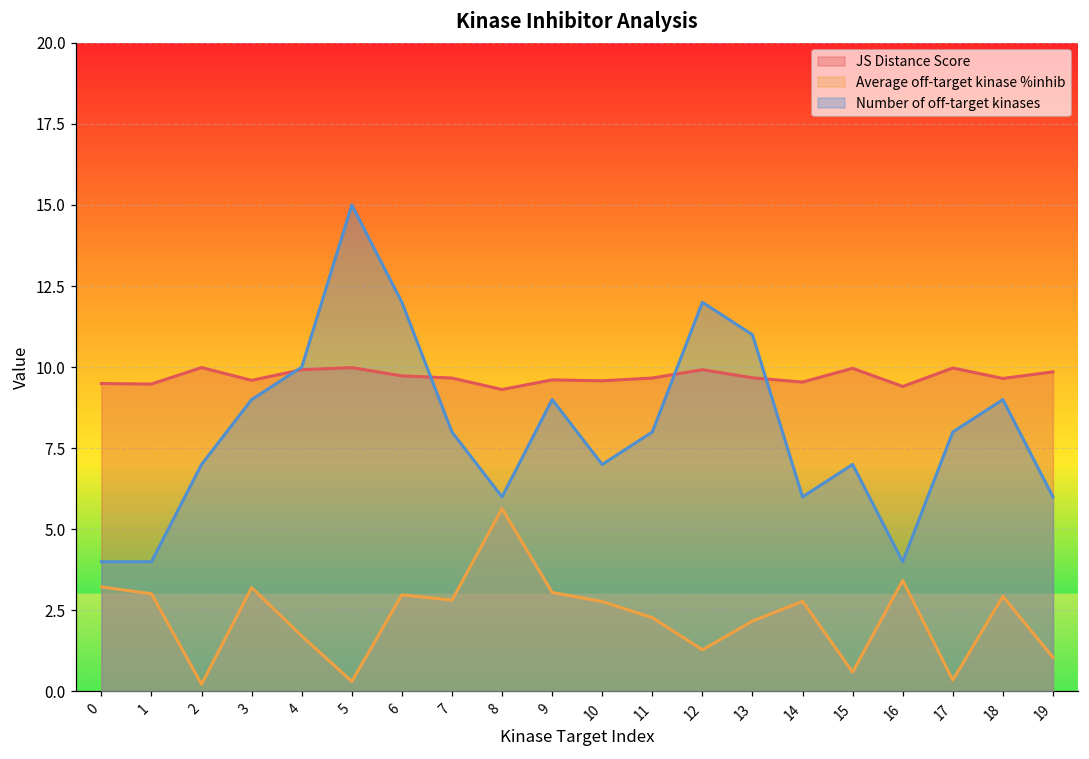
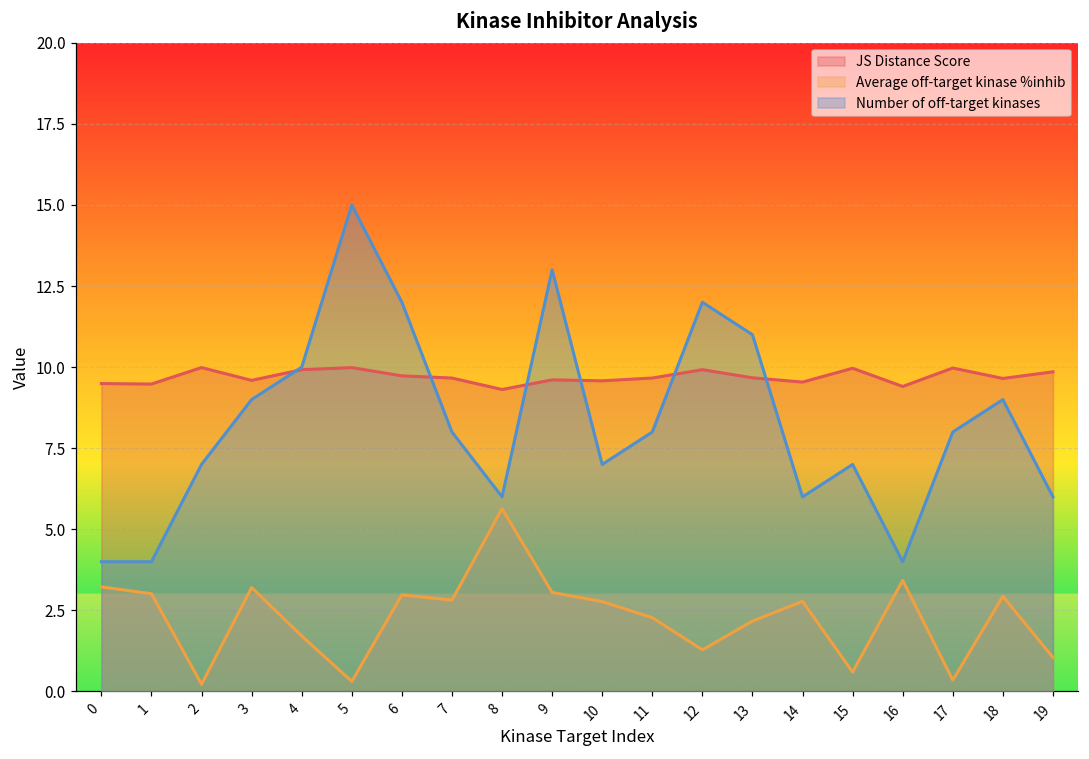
Number of off-target kinases, 9: 9 -> 13
